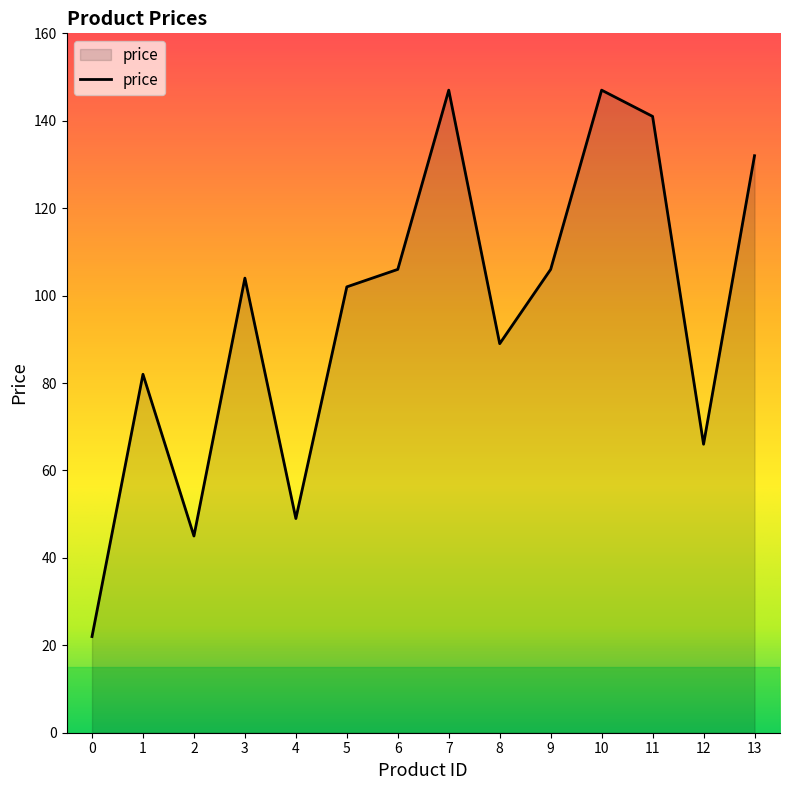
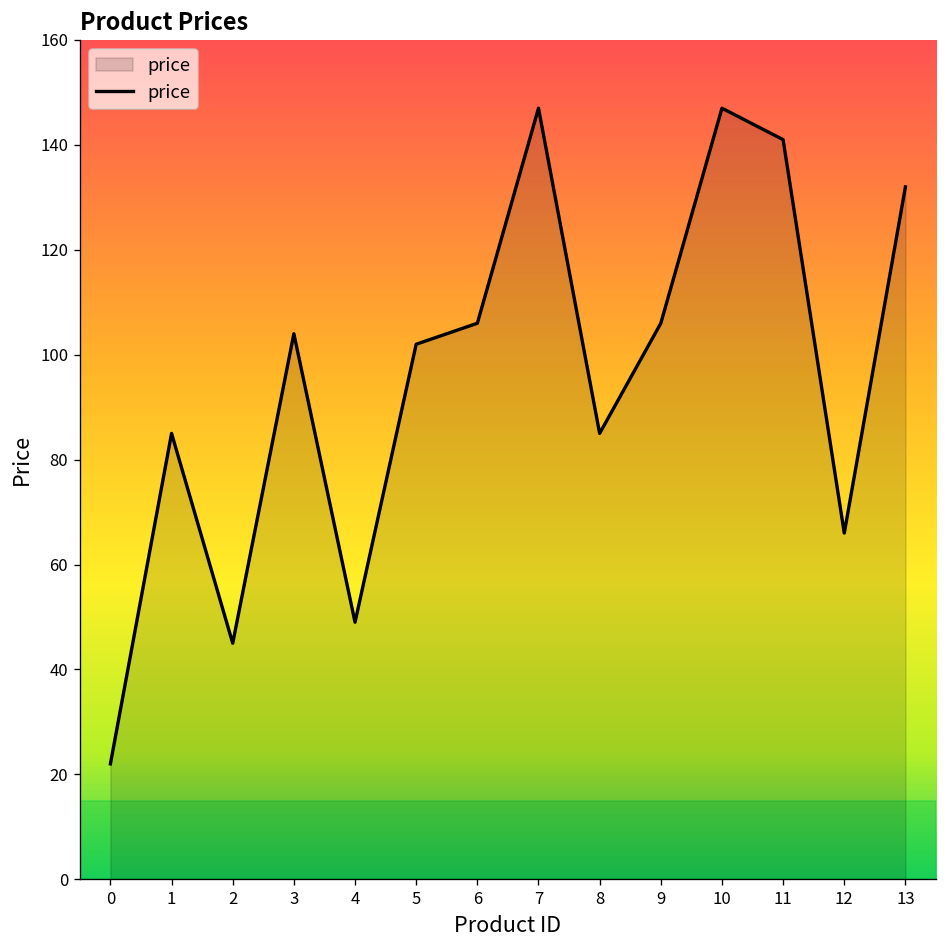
1: 82 -> 85
8: 89 -> 85
